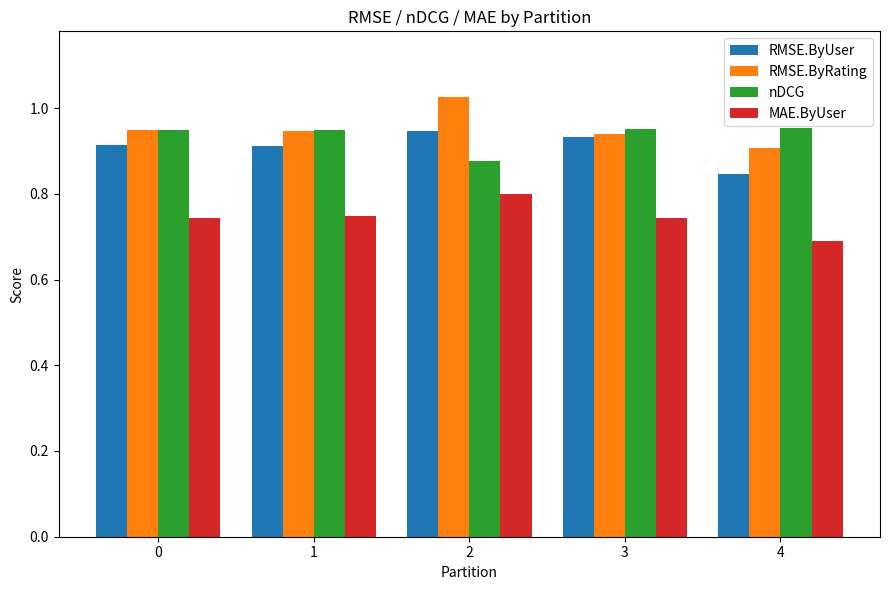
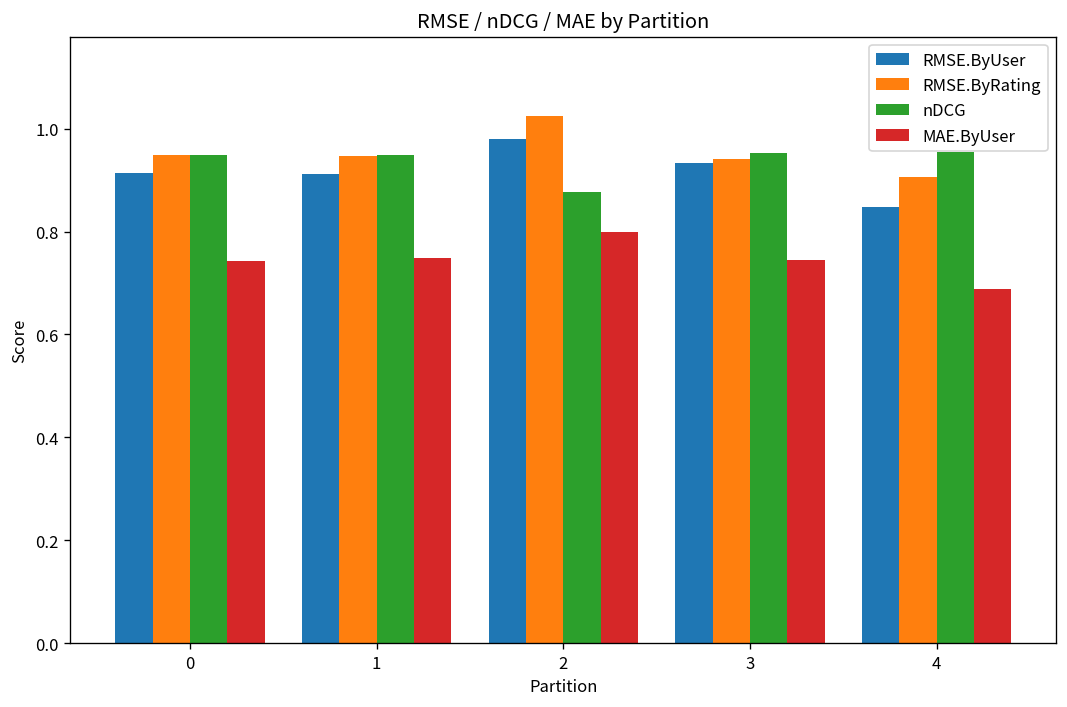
RMSE.ByUser, 2: 0.95 -> 0.98
